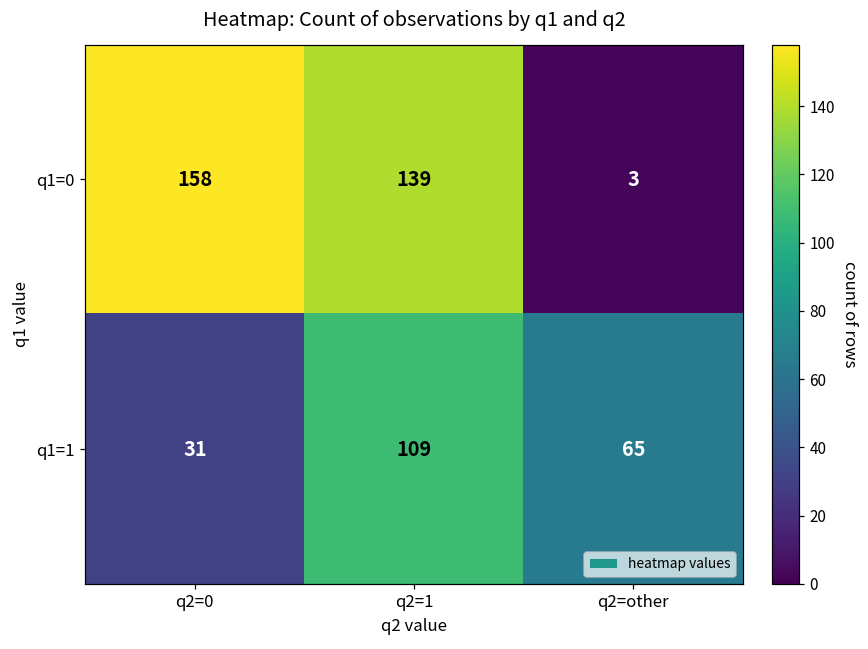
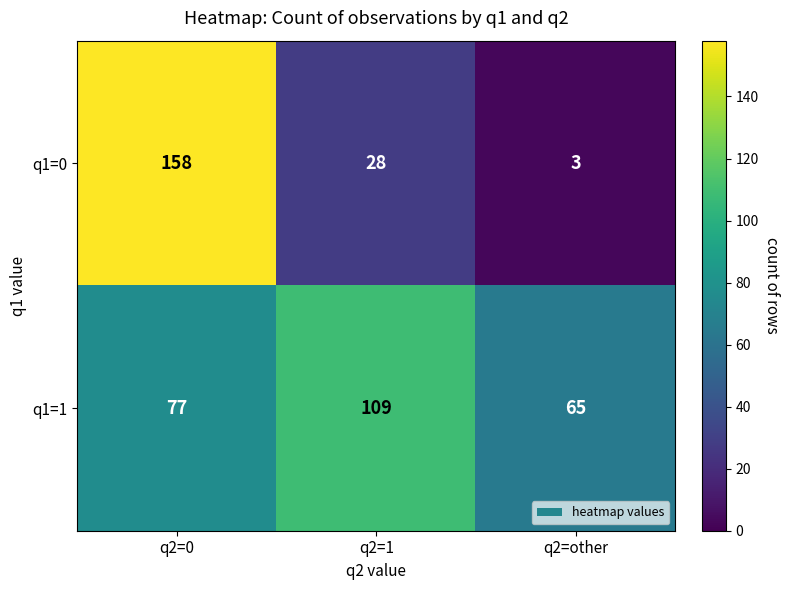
q1=0, q2=1: 139 -> 28
q1=1, q2=0: 31 -> 77
